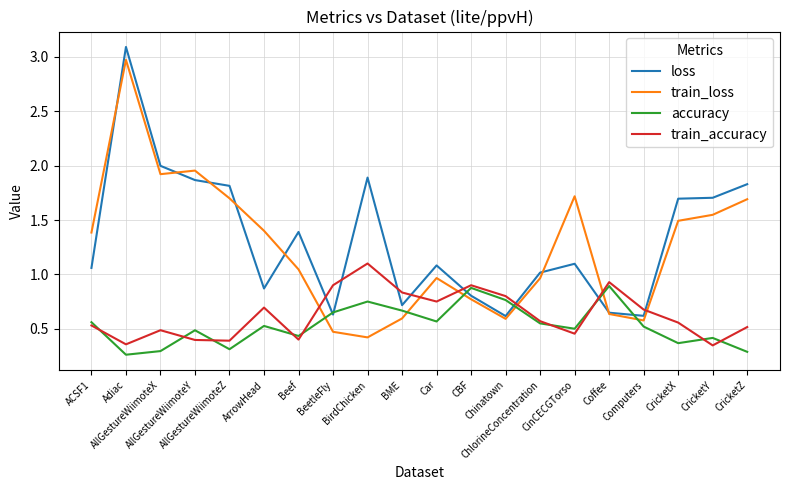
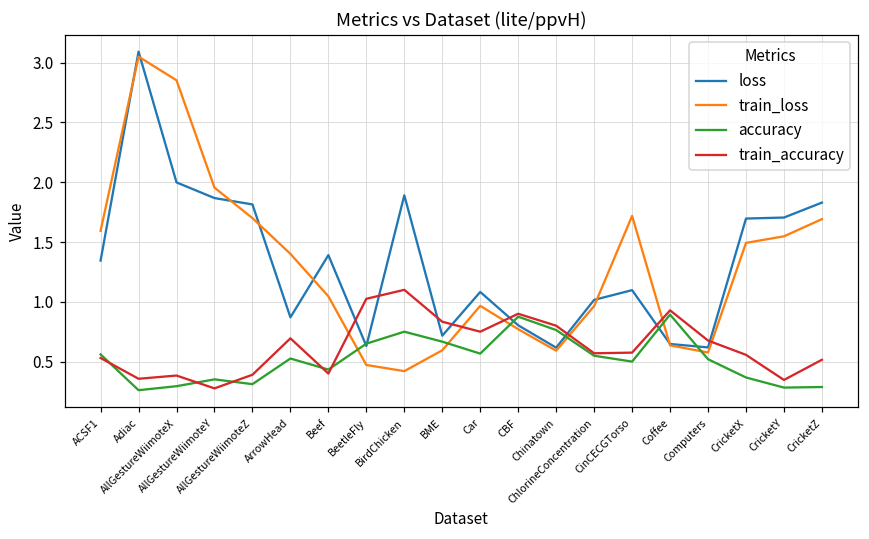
loss, ACSF1: 1.06 -> 1.34
train_loss, ACSF1: 1.38 -> 1.59
train_loss, Adiac: 2.97 -> 3.05
train_loss, AllGestureWiimoteX: 1.92 -> 2.85
train_accuracy, AllGestureWiimoteX: 0.49 -> 0.38
accuracy, AllGestureWiimoteY: 0.49 -> 0.35
train_accuracy, AllGestureWiimoteY: 0.40 -> 0.28
train_accuracy, BeetleFly: 0.90 -> 1.03
train_accuracy, CinCECGTorso: 0.45 -> 0.57
accuracy, CricketY: 0.42 -> 0.28
